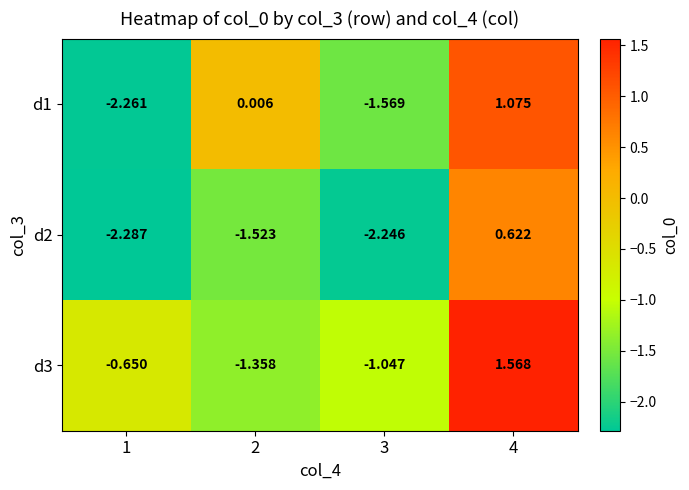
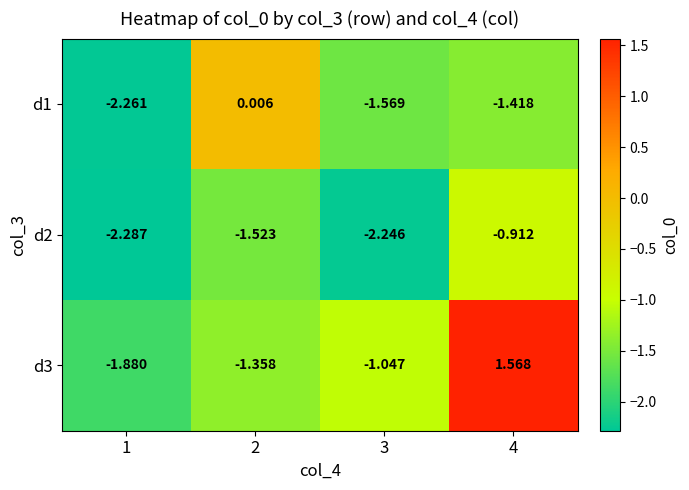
d1, 4: 1.075 -> -1.418
d2, 4: 0.622 -> -0.912
d3, 1: -0.650 -> -1.880
